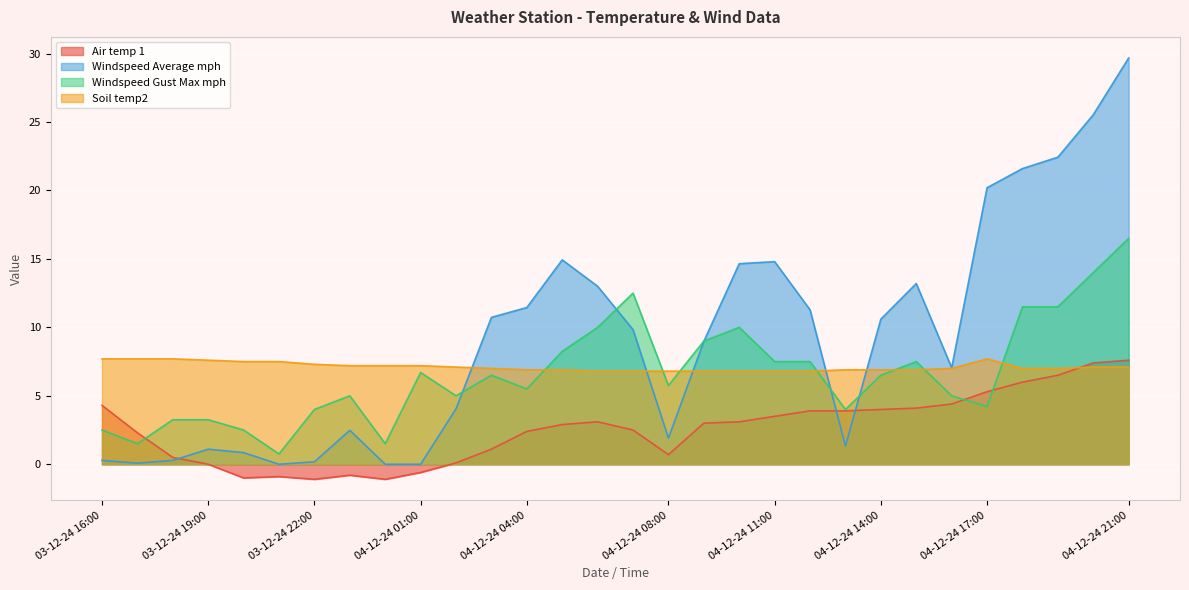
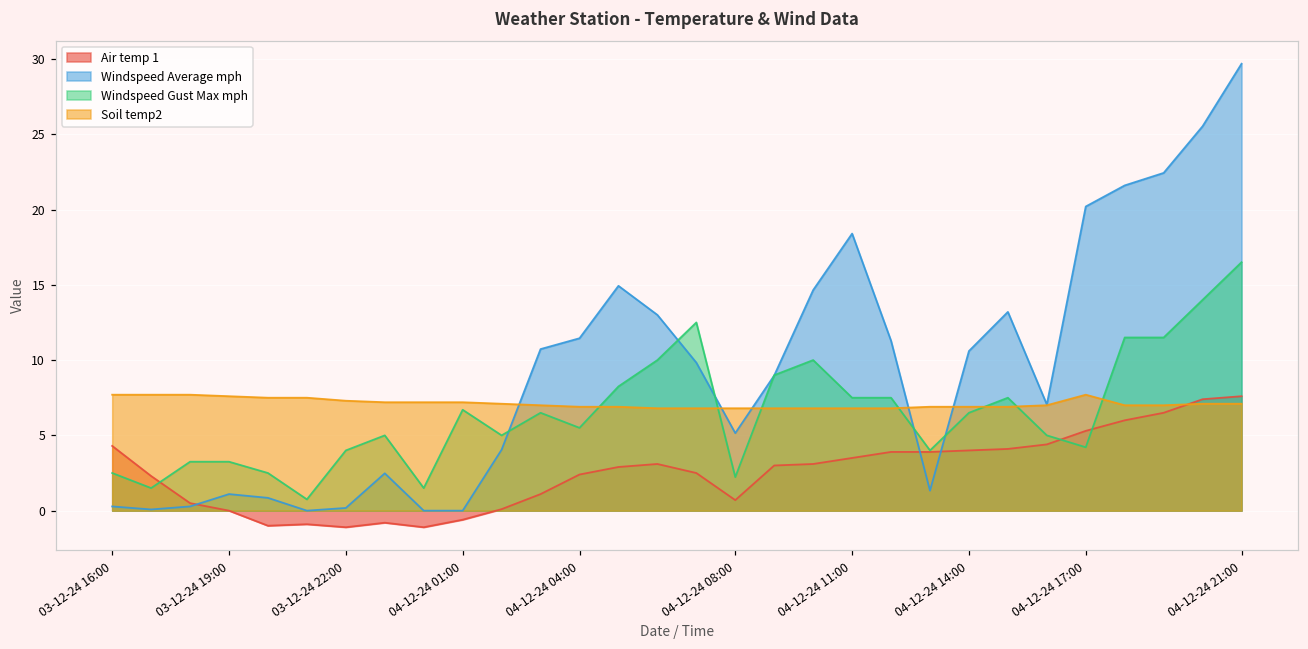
Windspeed Average mph, 04-12-24 08:00: 1.9 -> 5.2
Windspeed Gust Max mph, 04-12-24 08:00: 5.8 -> 2.2
Windspeed Average mph, 04-12-24 11:00: 14.8 -> 18.4
